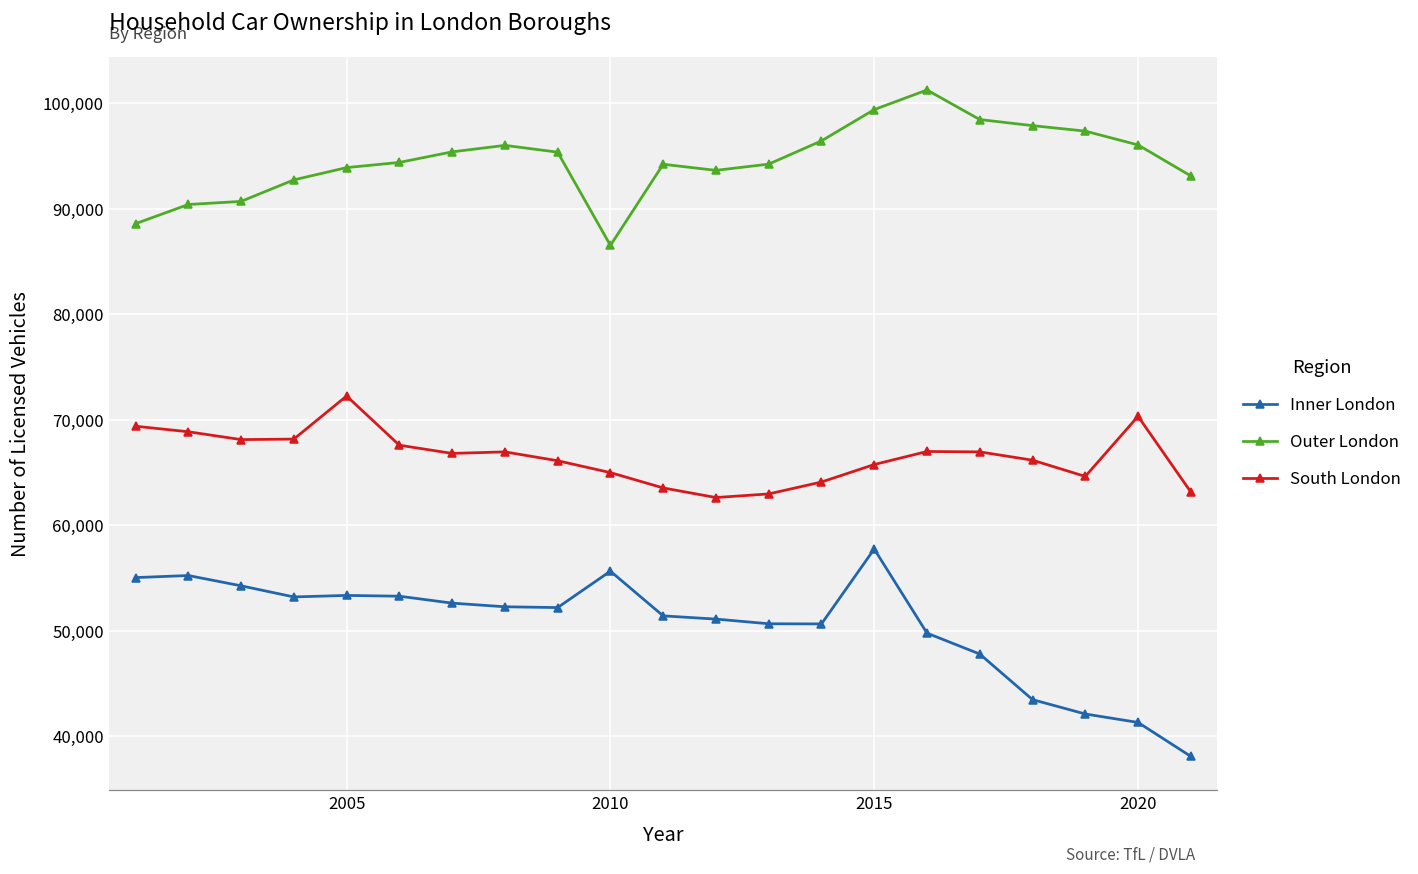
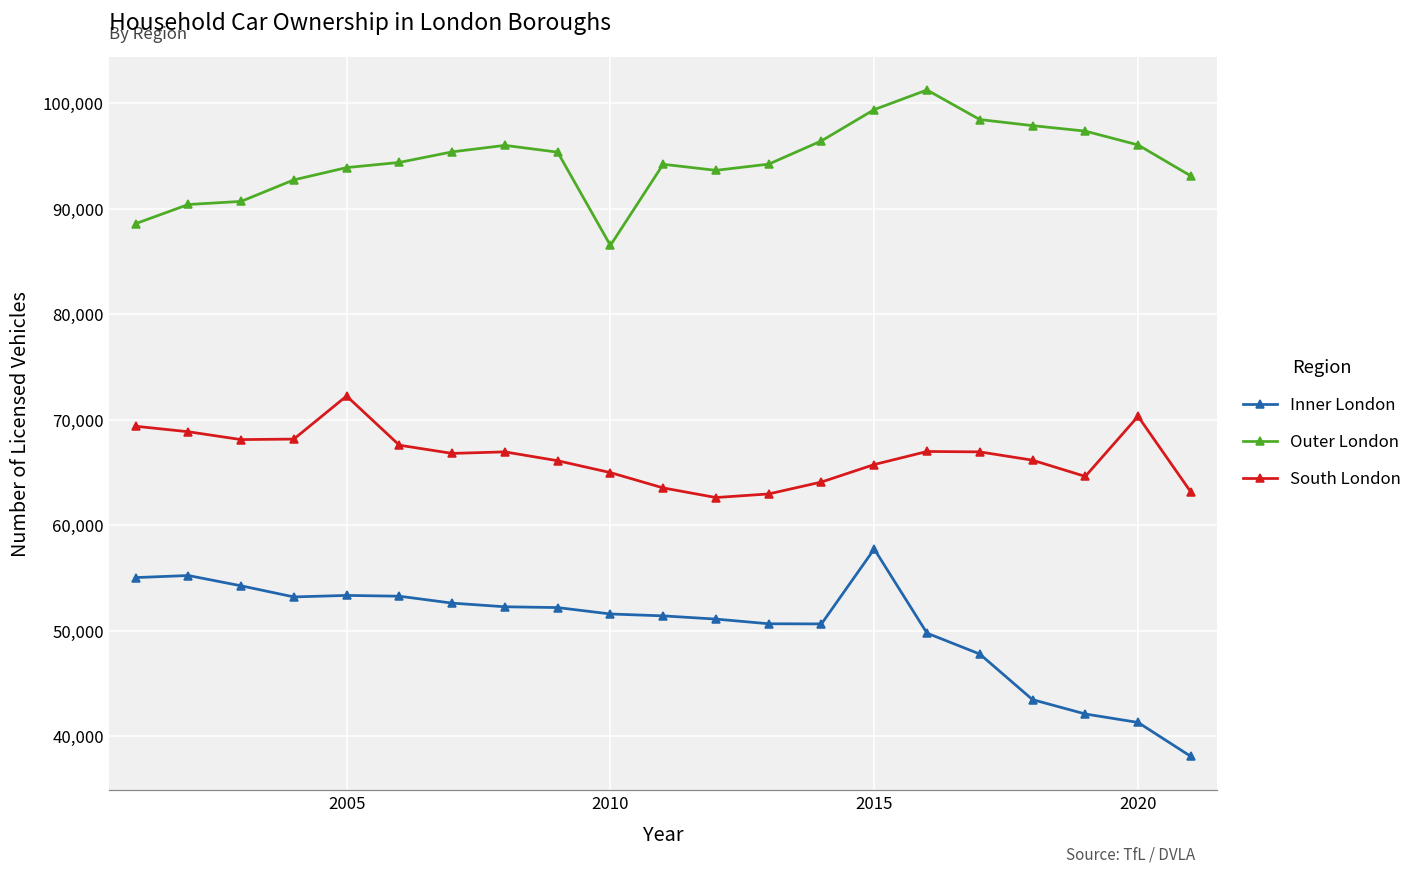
Inner London, 2010: 56,000 -> 52,000
